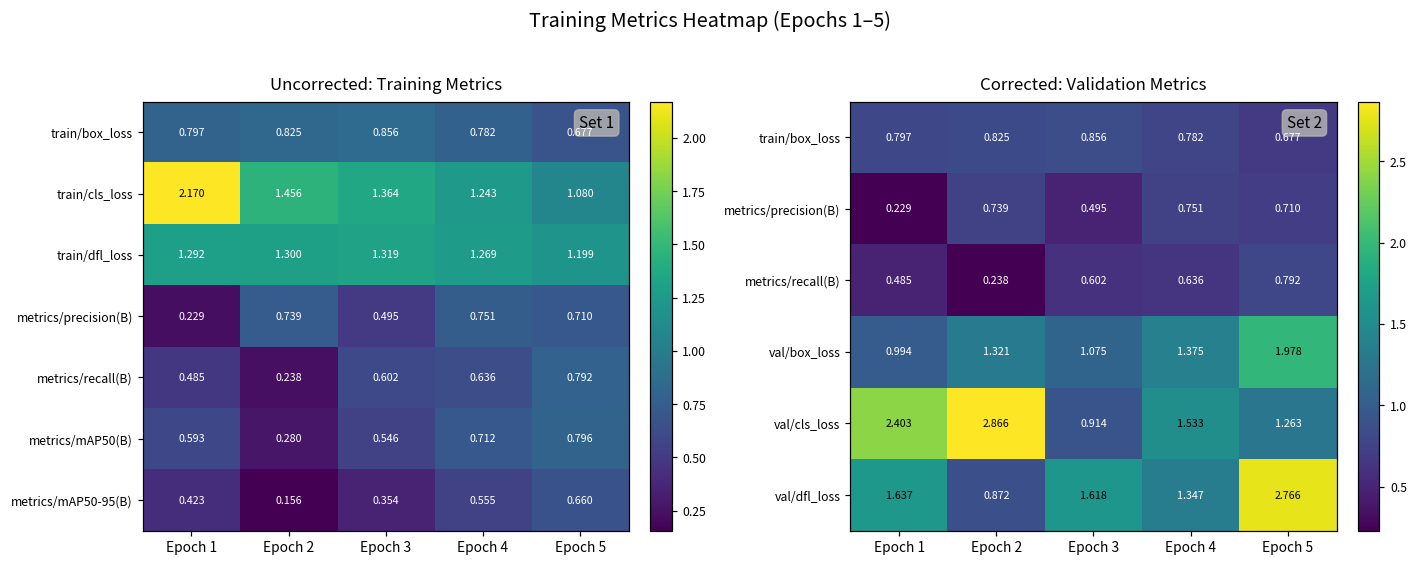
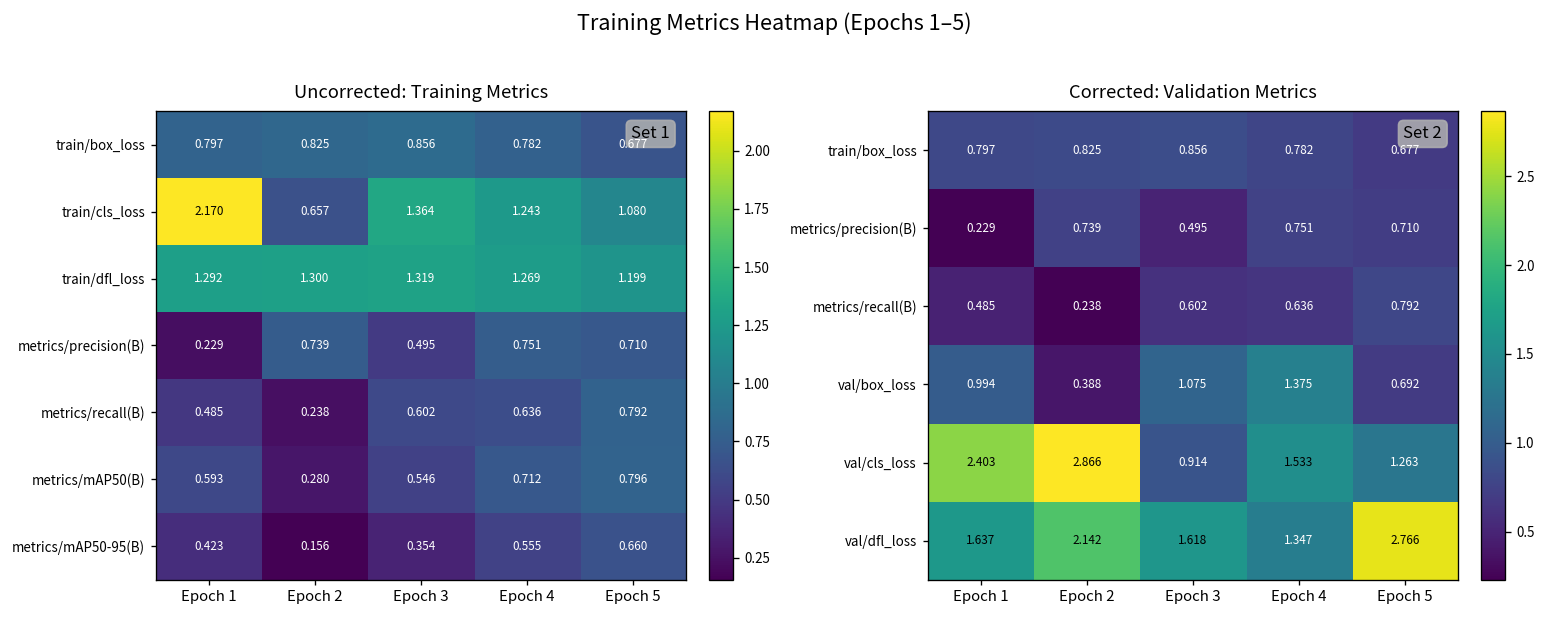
Uncorrected: Training Metrics, train/cls_loss, Epoch 2: 1.456 -> 0.657
Corrected: Validation Metrics, val/box_loss, Epoch 2: 1.321 -> 0.388
Corrected: Validation Metrics, val/box_loss, Epoch 5: 1.978 -> 0.692
Corrected: Validation Metrics, val/dfl_loss, Epoch 2: 0.872 -> 2.142
